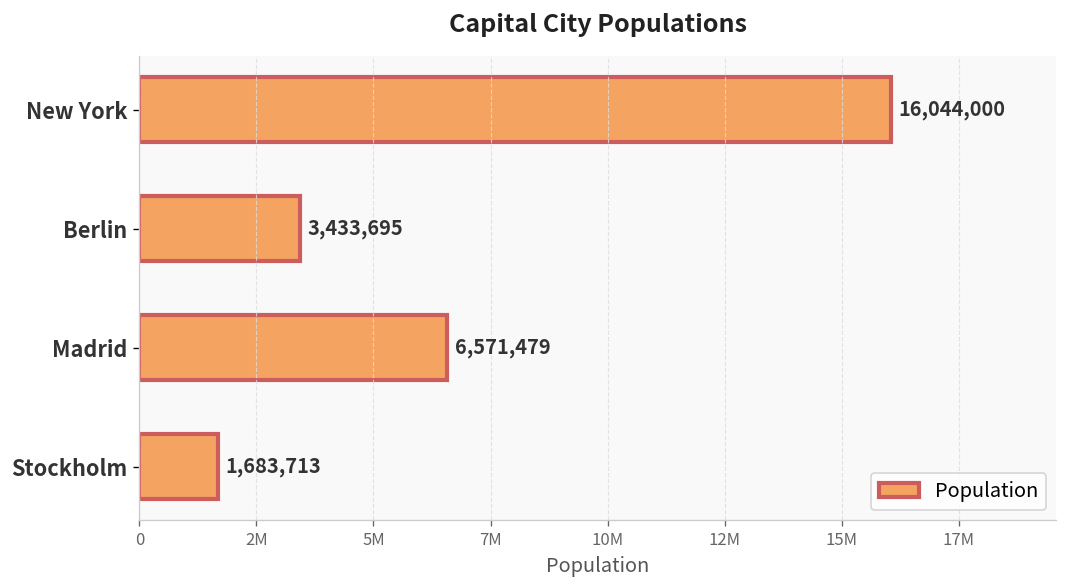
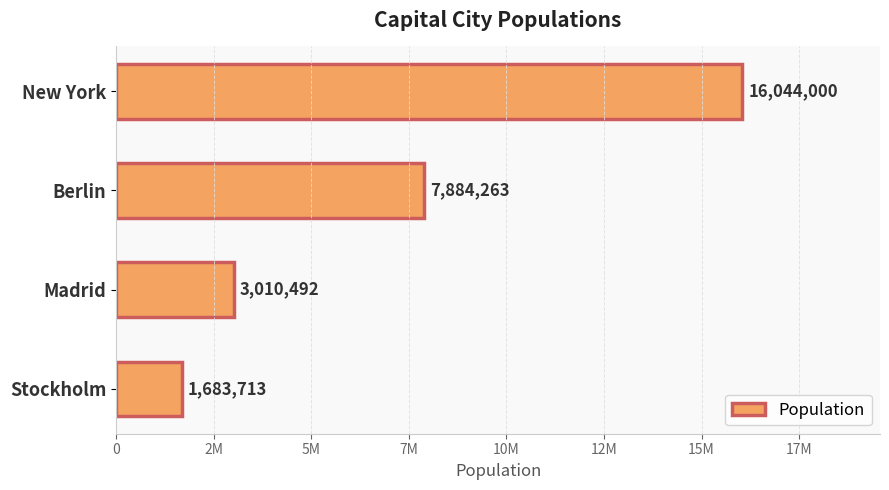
Berlin: 3,433,695 -> 7,884,263
Madrid: 6,571,479 -> 3,010,492
